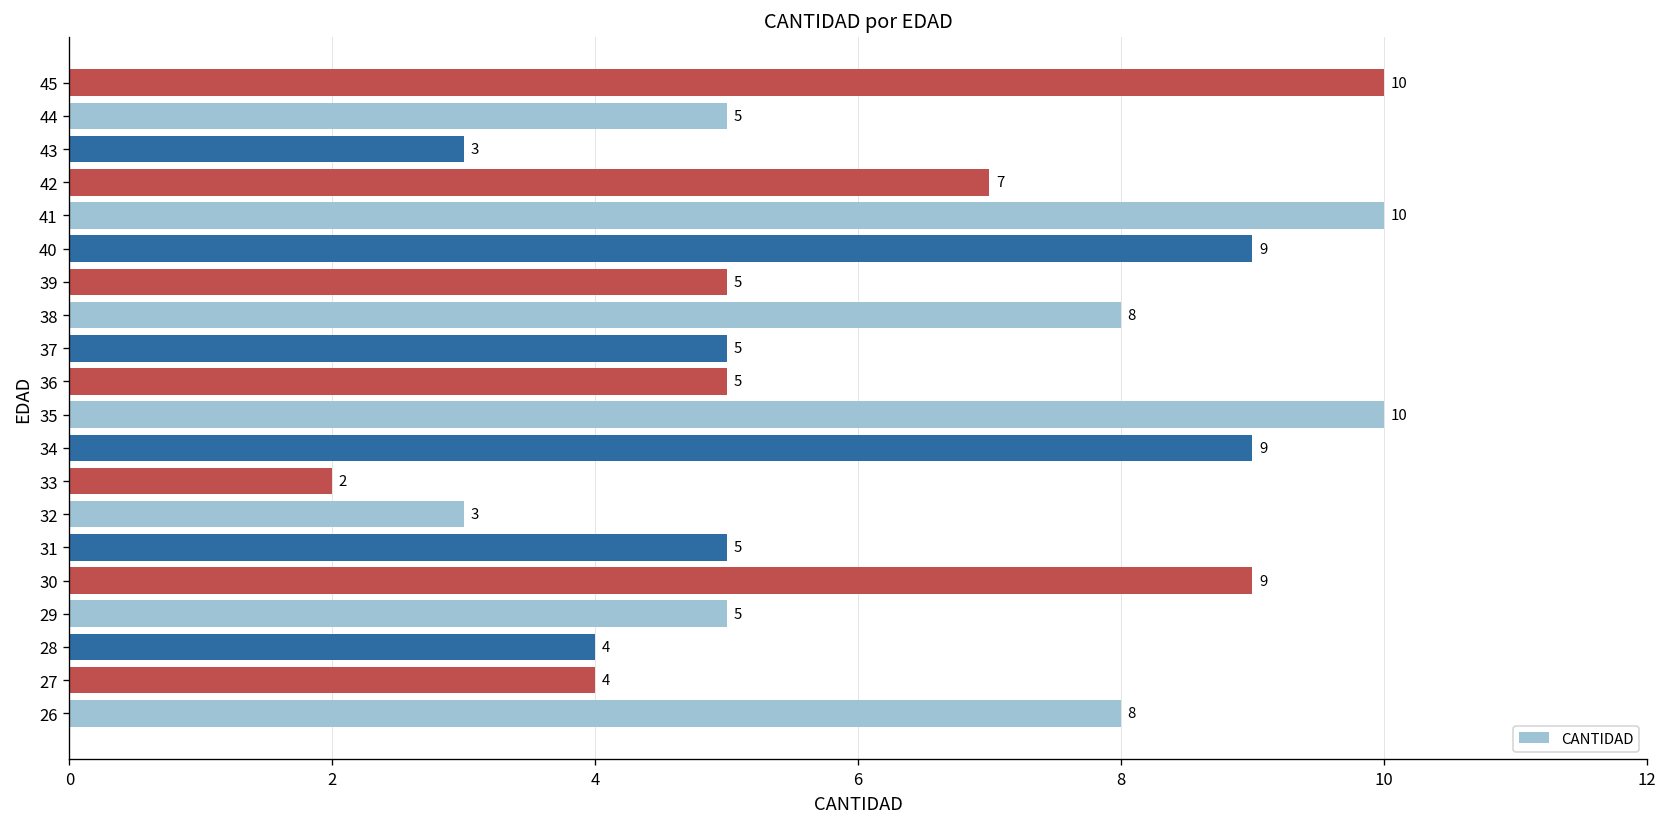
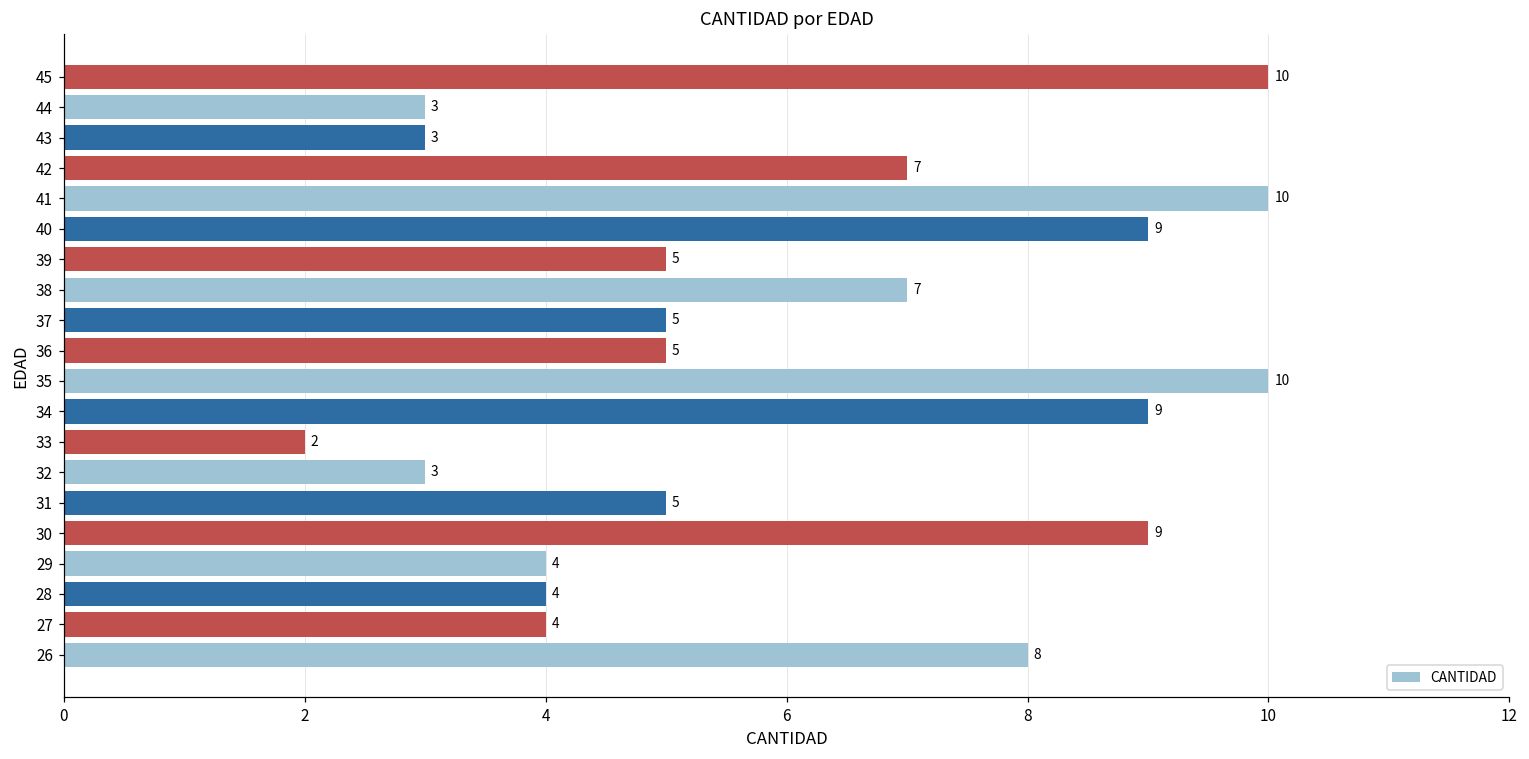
44: 5 -> 3
38: 8 -> 7
29: 5 -> 4
